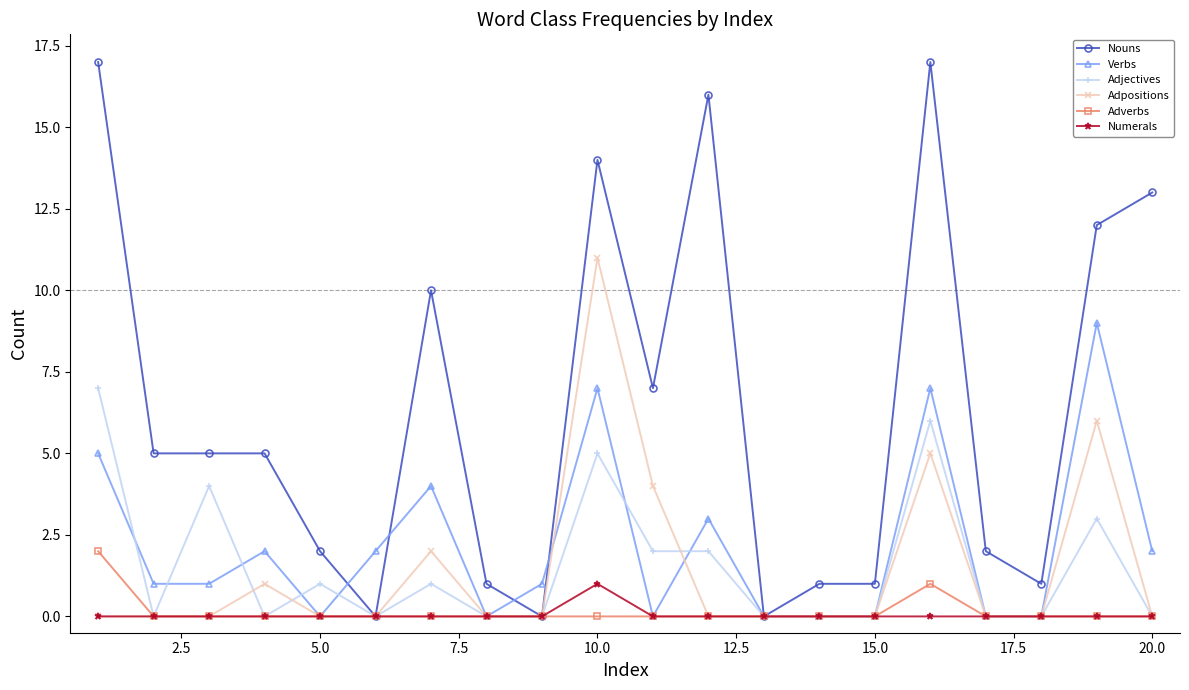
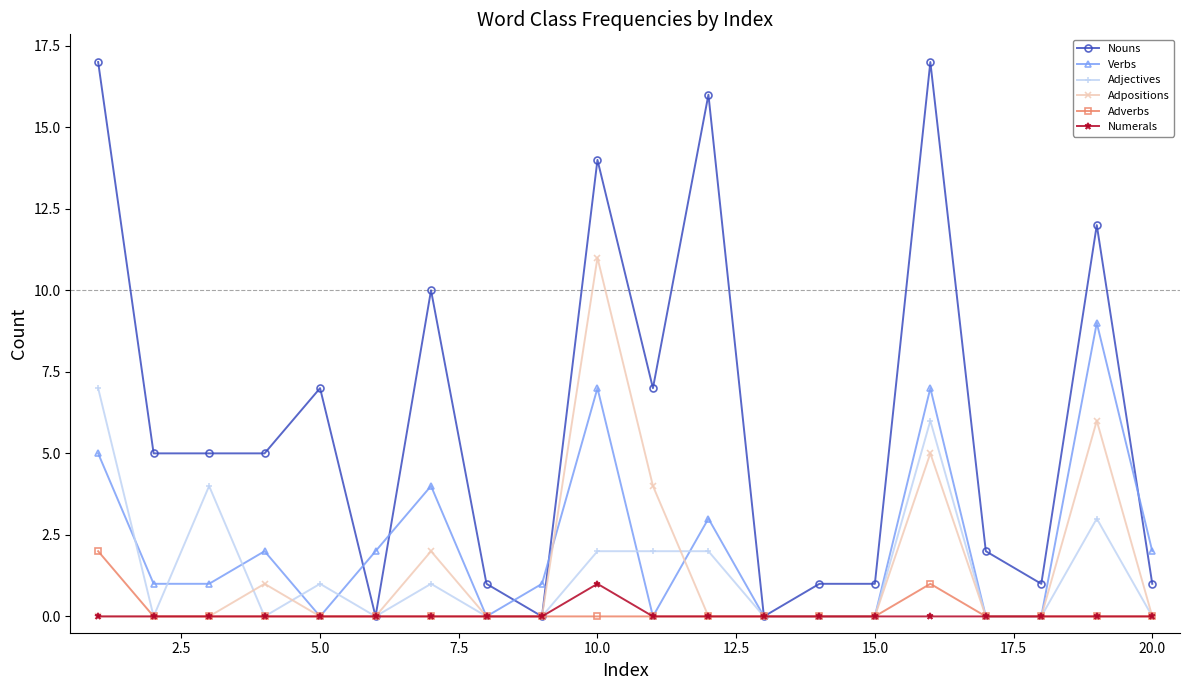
Nouns, 5.0: 2 -> 7
Adjectives, 10.0: 5 -> 2
Nouns, 20.0: 13 -> 1
